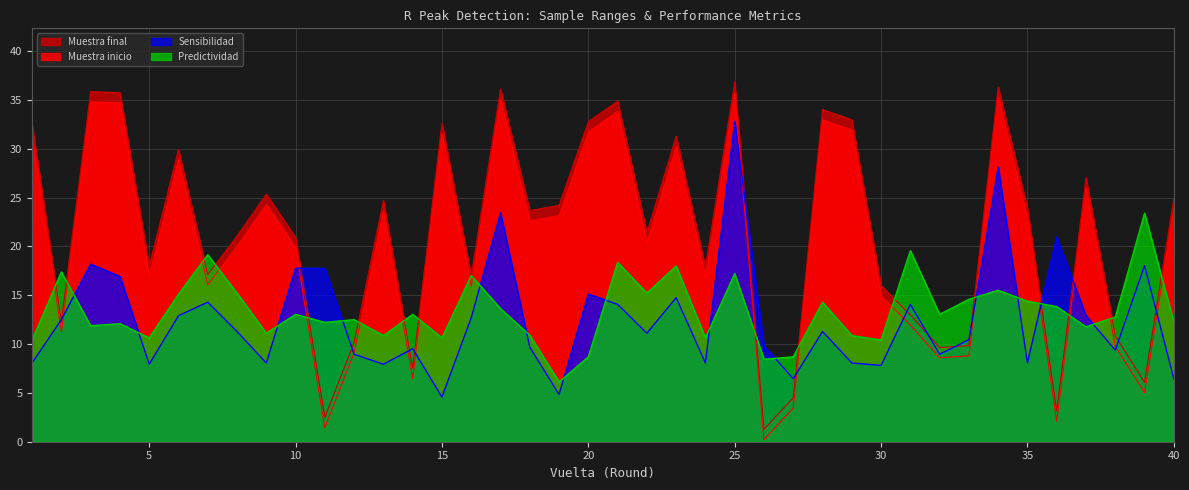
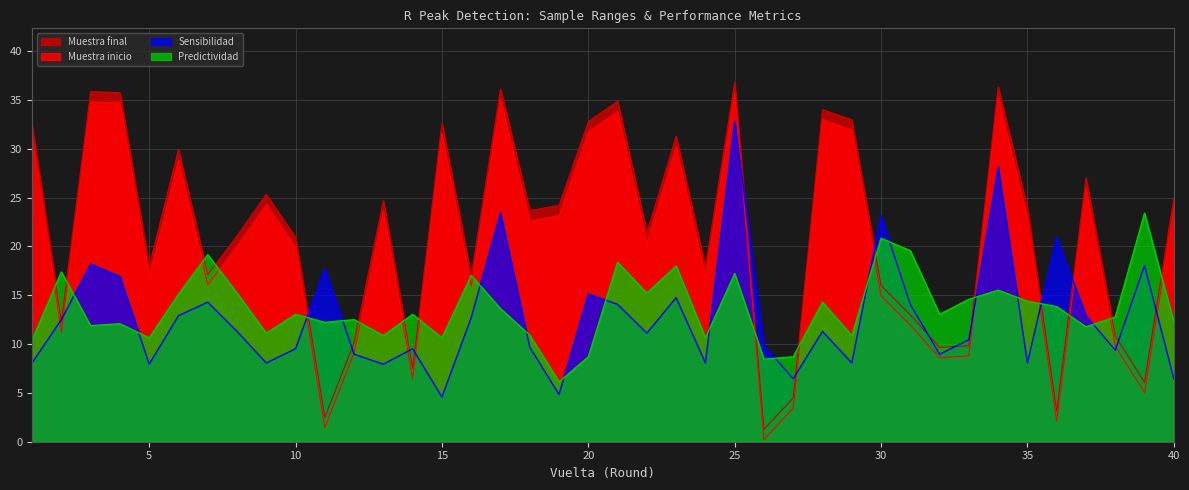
Sensibilidad, 10: 18 -> 10
Sensibilidad, 30: 8 -> 23
Predictividad, 30: 10 -> 21
